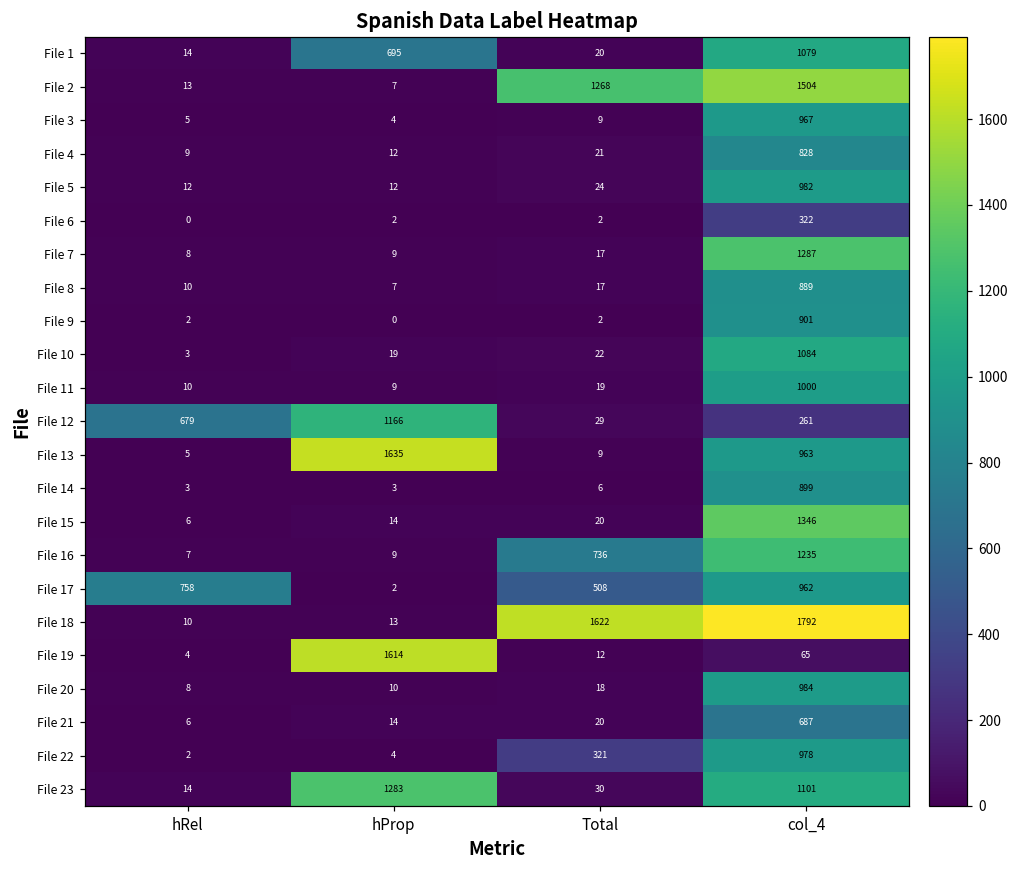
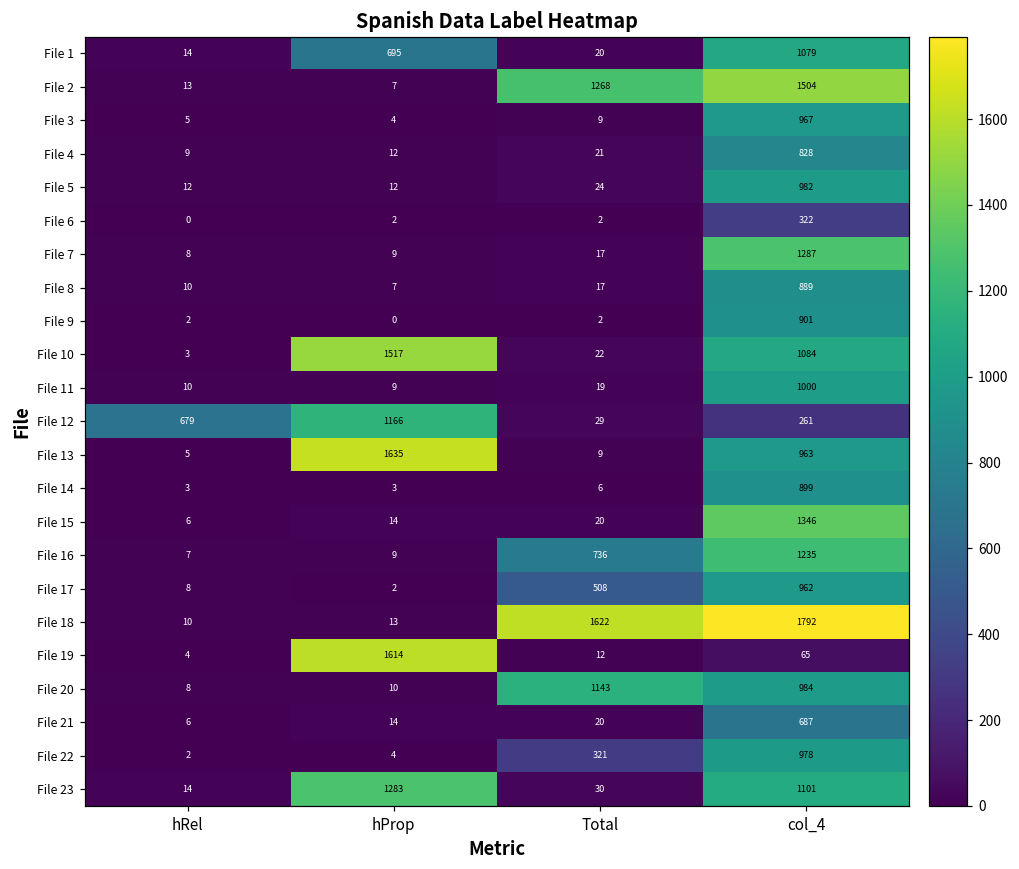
File 10, hProp: 19 -> 1517
File 17, hRel: 758 -> 8
File 20, Total: 18 -> 1143
